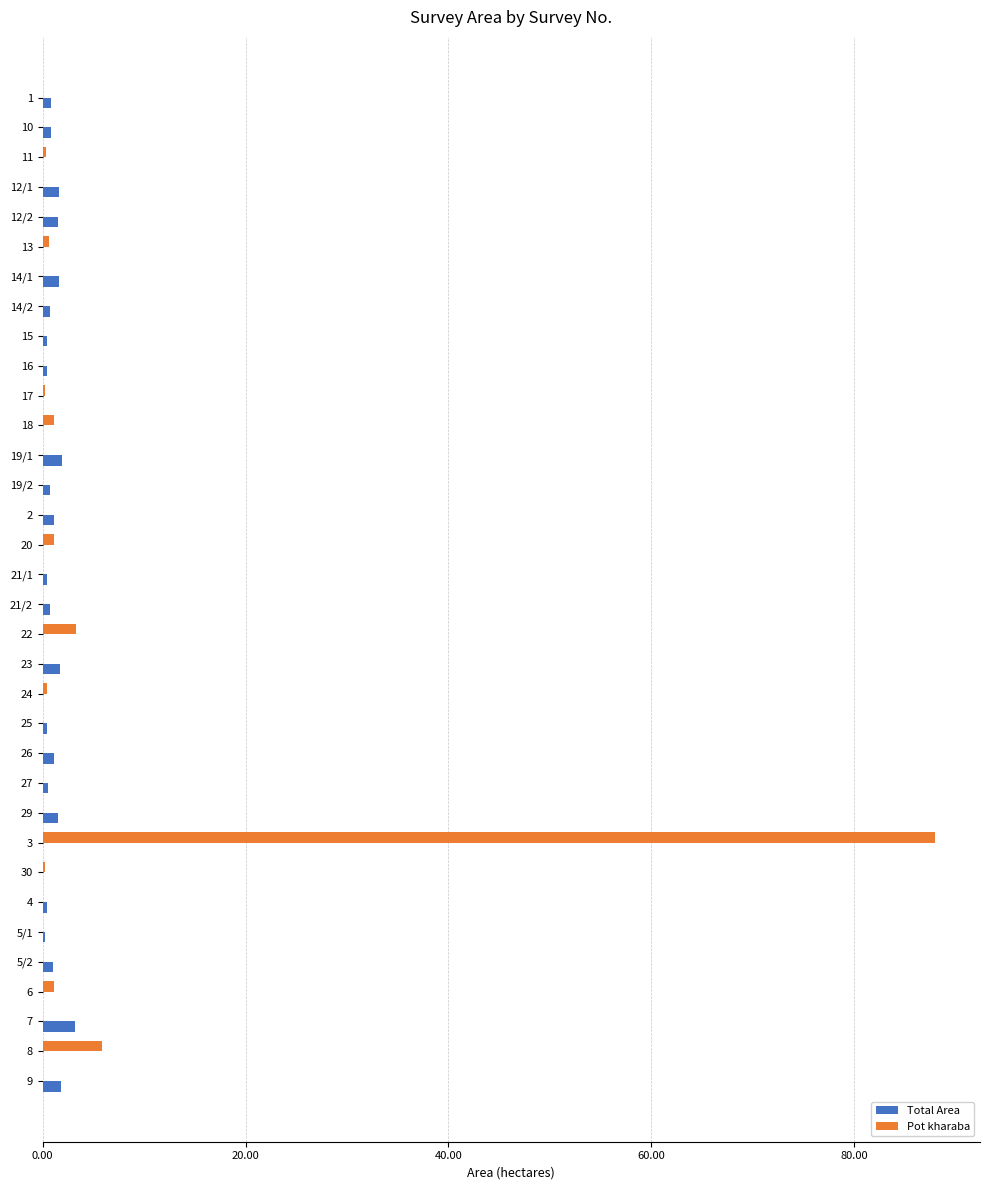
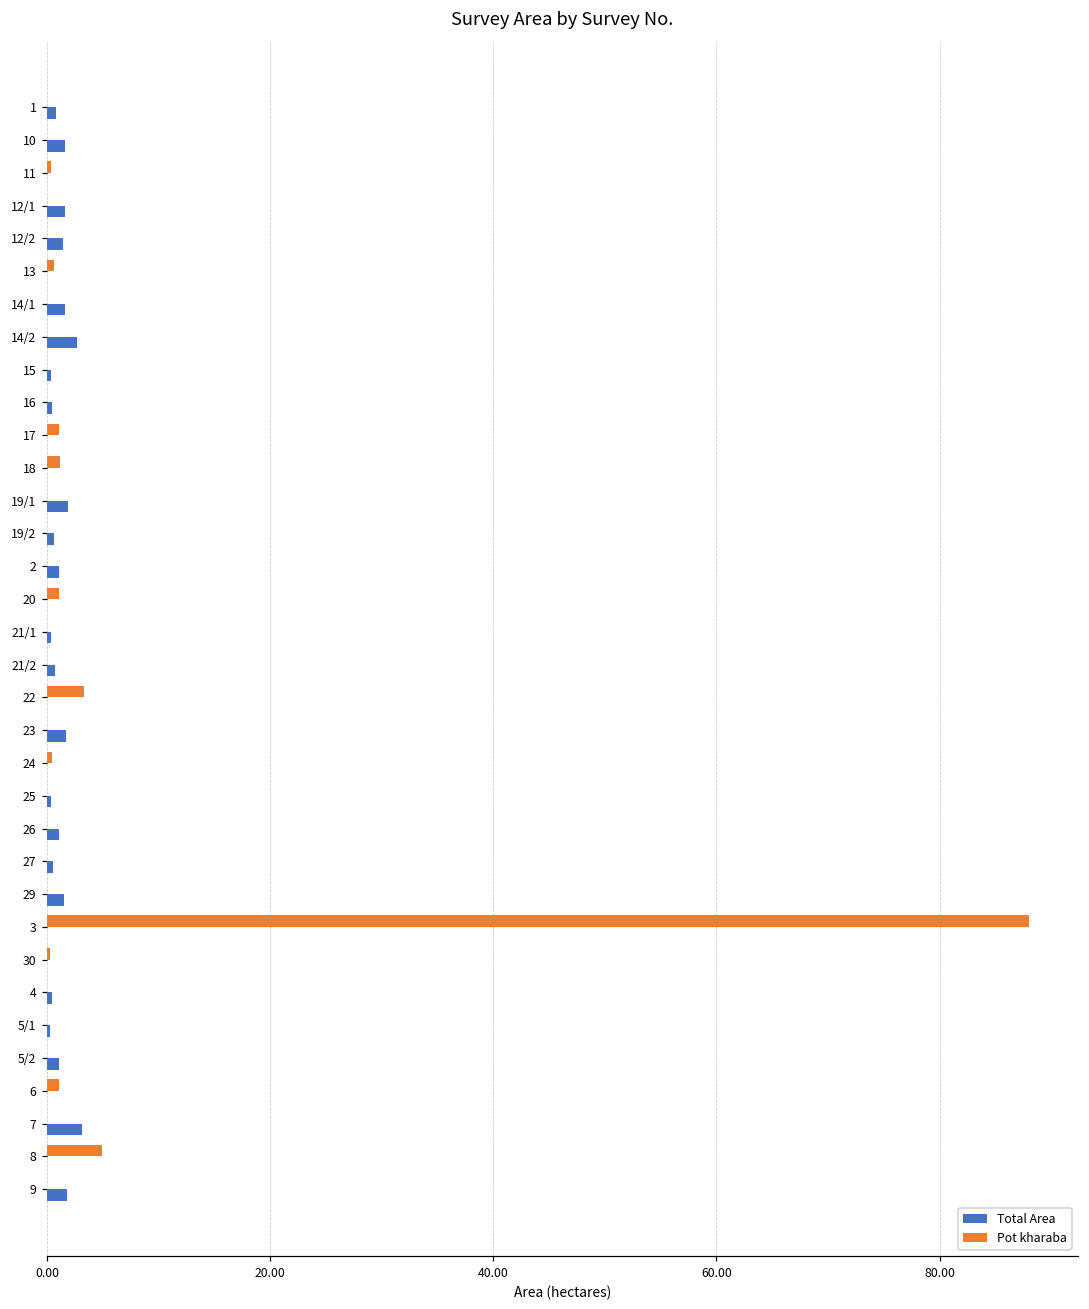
Total Area, 10: 0.8 -> 1.6
Total Area, 14/2: 0.8 -> 2.7
Pot kharaba, 17: 0.2 -> 1.1
Pot kharaba, 8: 5.8 -> 4.9
